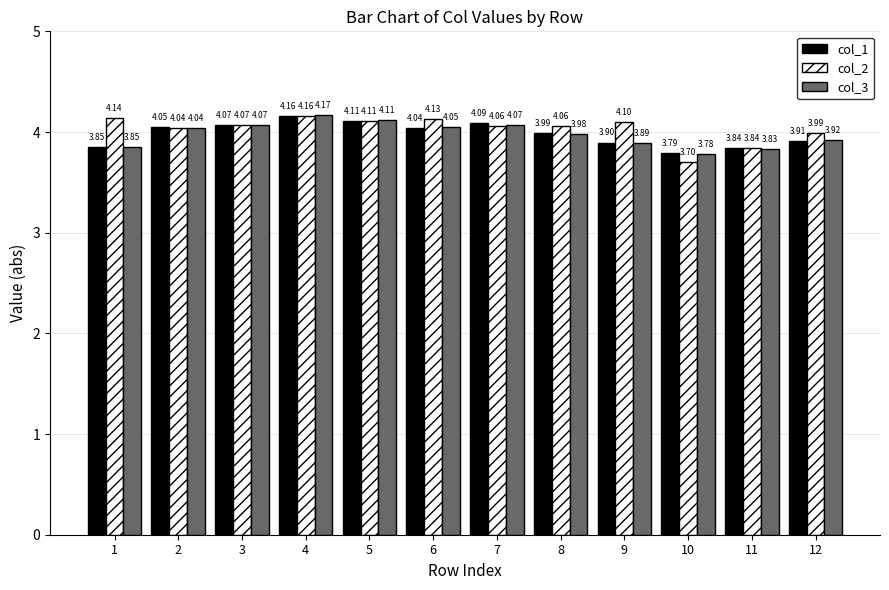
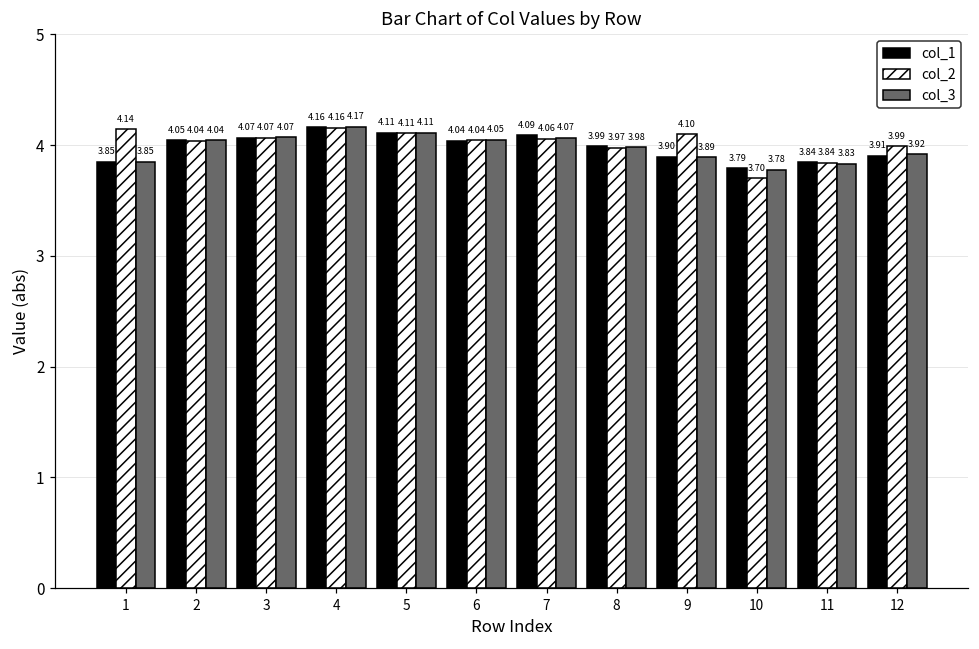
col_2, 6: 4.13 -> 4.04
col_2, 8: 4.06 -> 3.97
